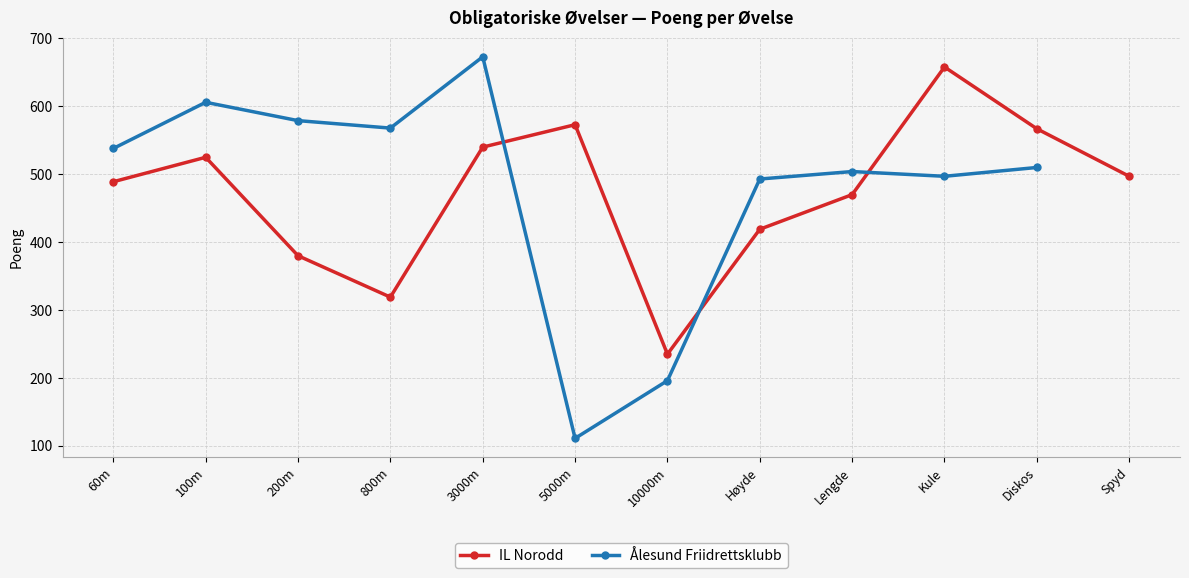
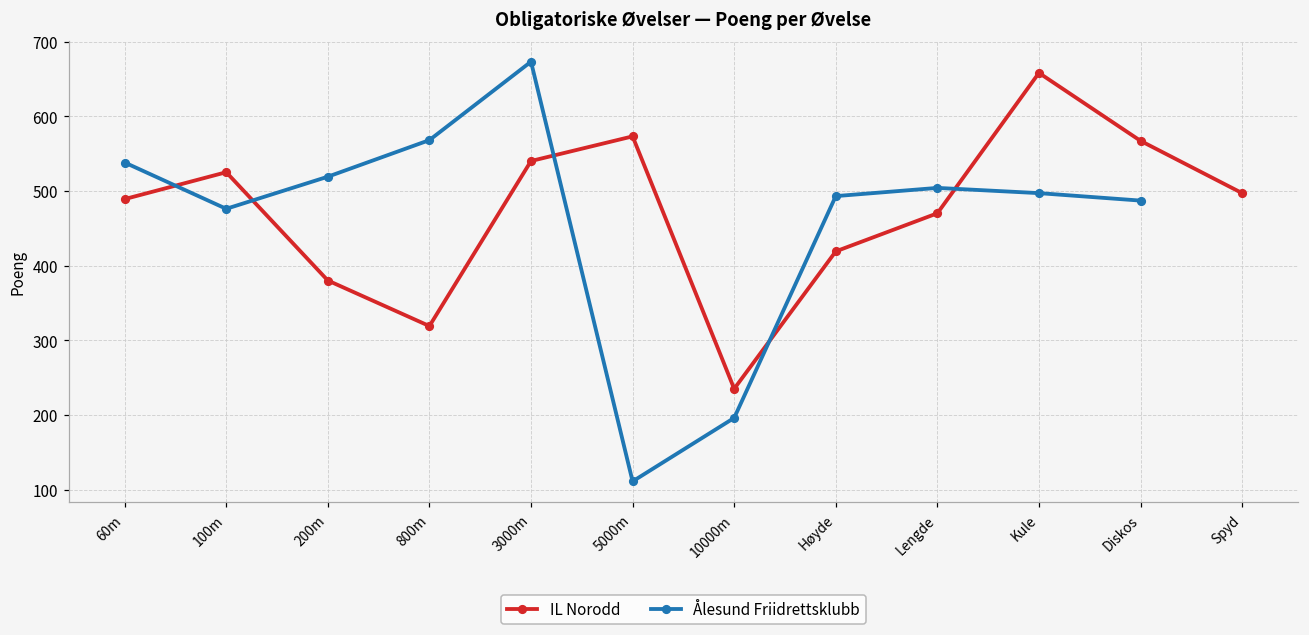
Ålesund Friidrettsklubb, 100m: 610 -> 480
Ålesund Friidrettsklubb, 200m: 580 -> 520
Ålesund Friidrettsklubb, Diskos: 510 -> 490
